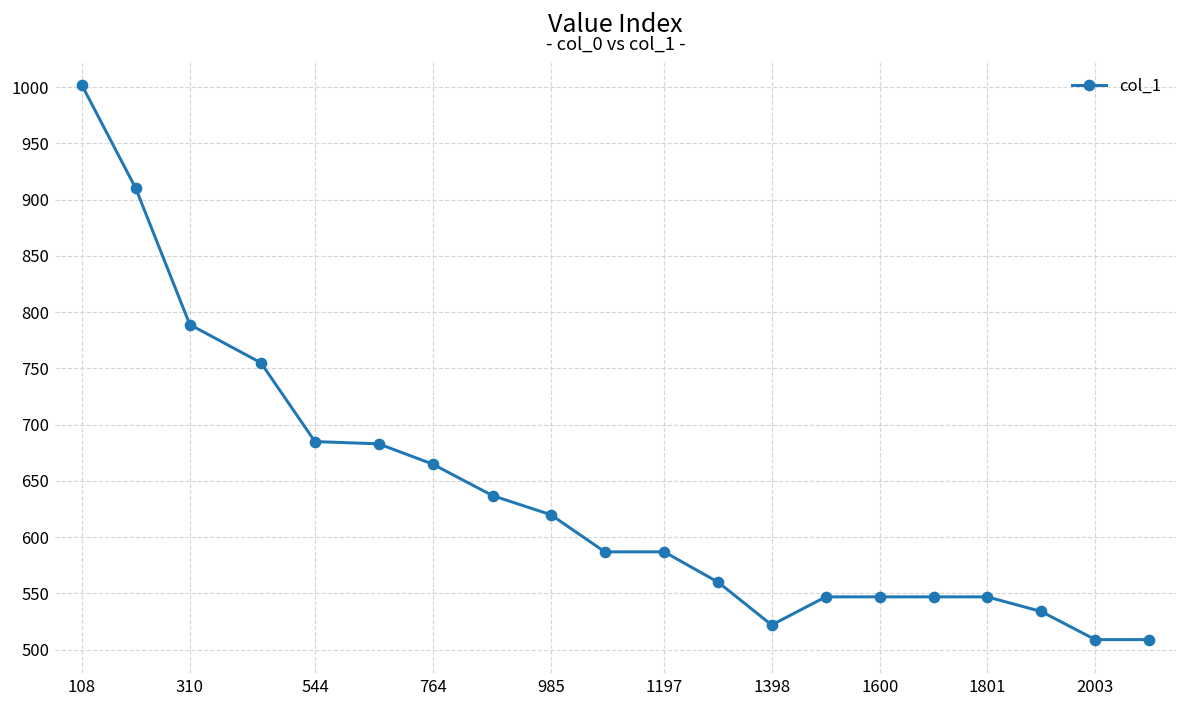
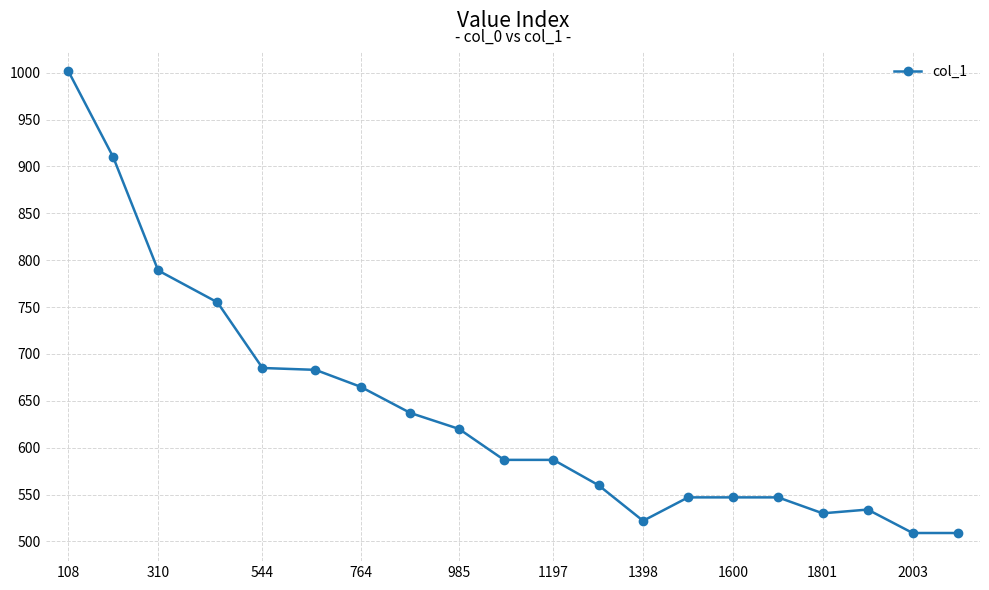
1801: 550 -> 530
